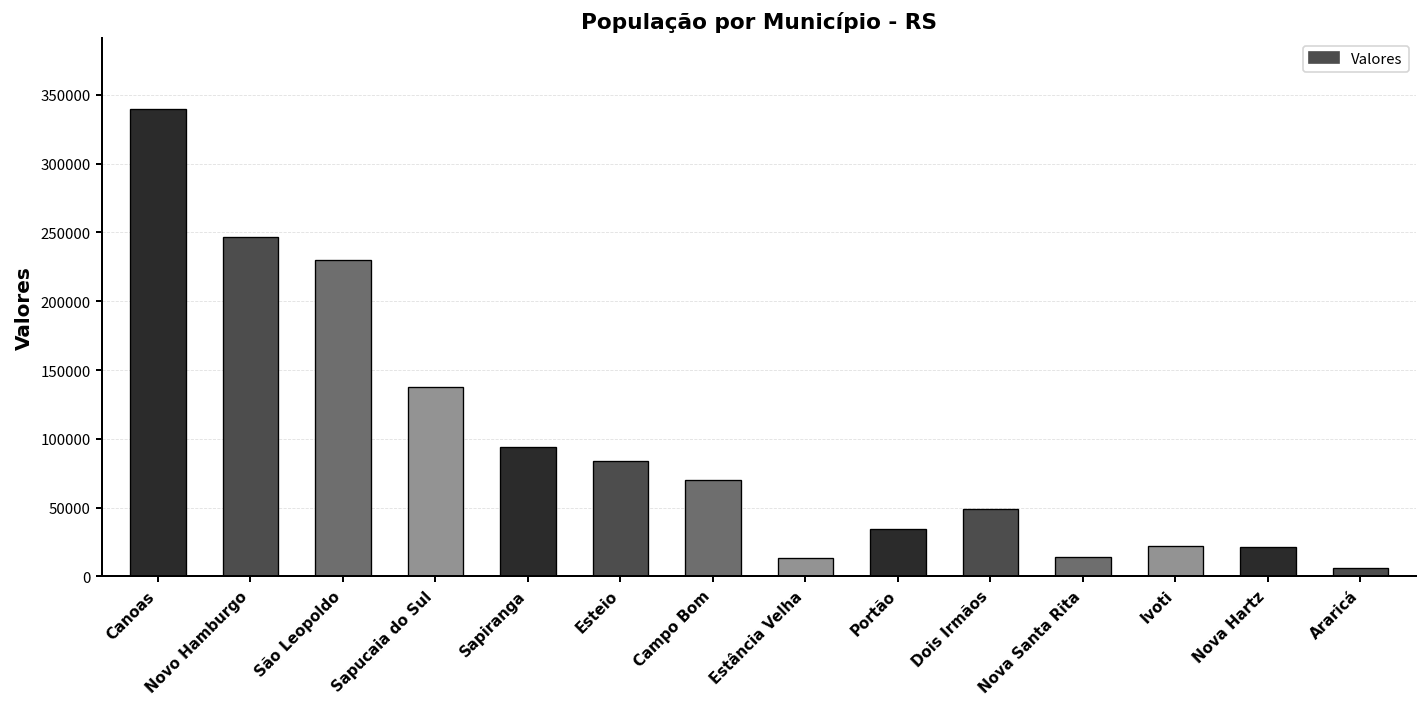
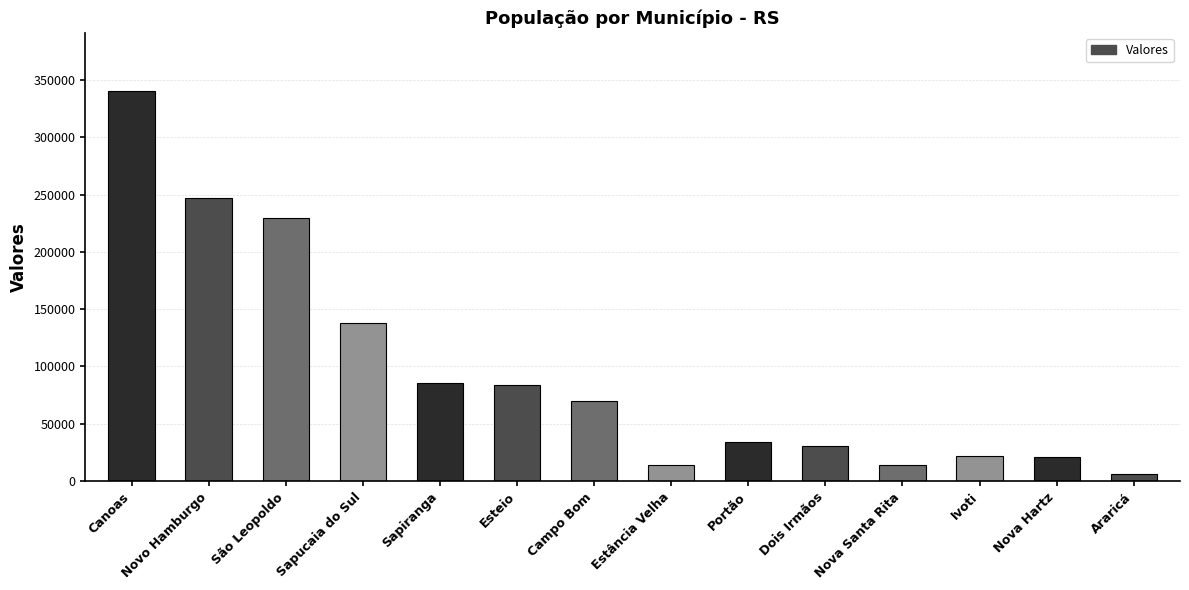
Sapiranga: 94000 -> 86000
Dois Irmãos: 49000 -> 30000
